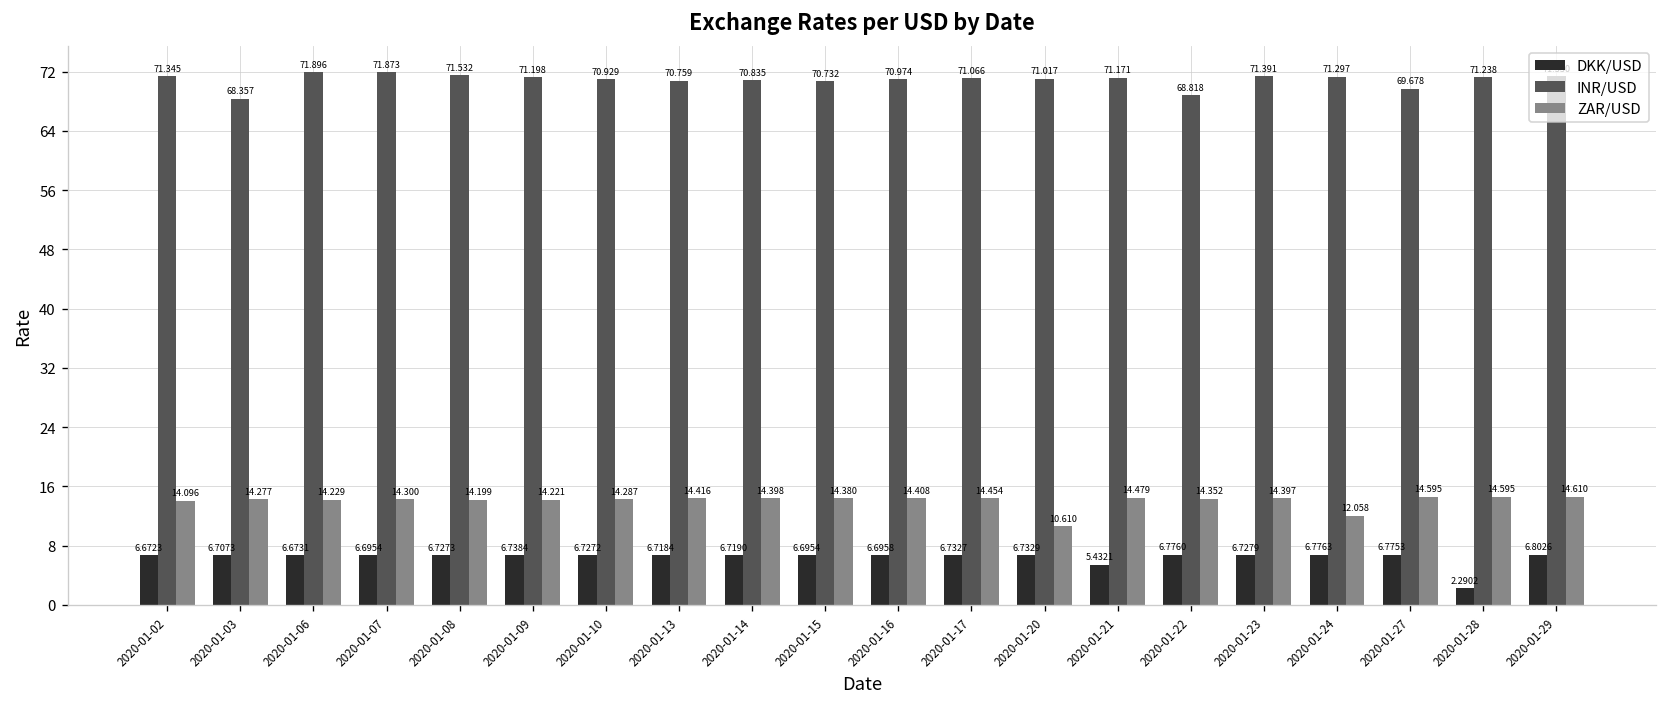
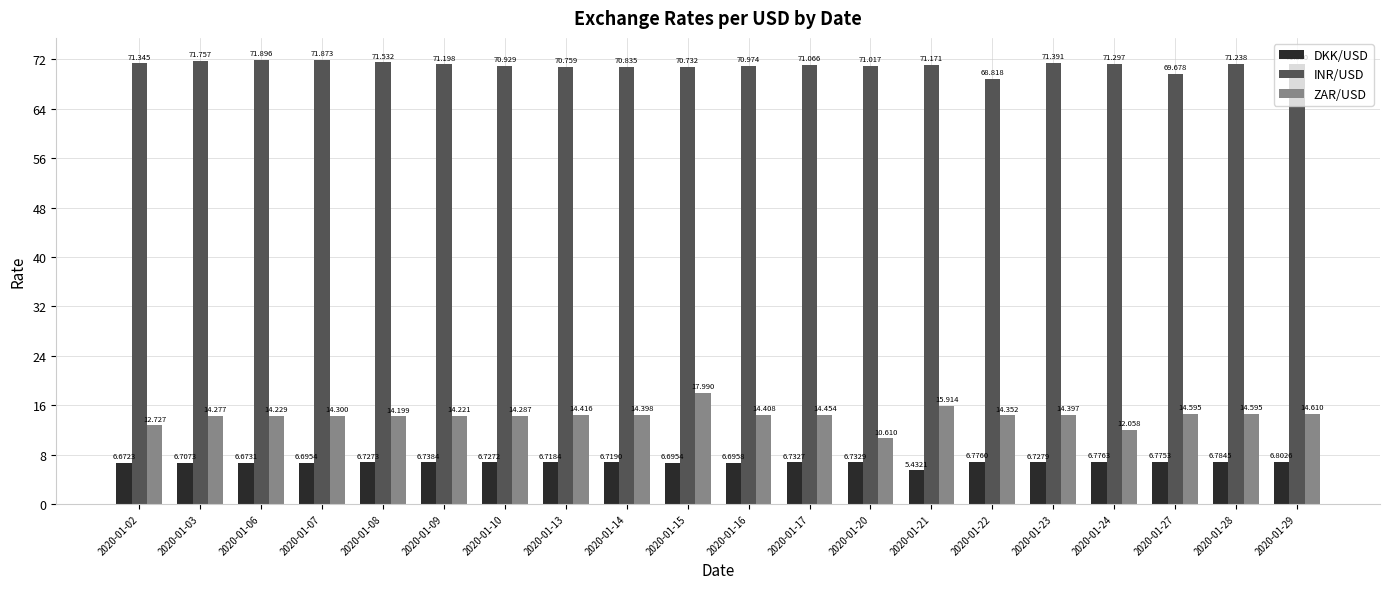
ZAR/USD, 2020-01-02: 14.096 -> 12.727
INR/USD, 2020-01-03: 68.357 -> 71.757
ZAR/USD, 2020-01-15: 14.380 -> 17.990
ZAR/USD, 2020-01-21: 14.479 -> 15.914
DKK/USD, 2020-01-28: 2.2902 -> 6.7845
